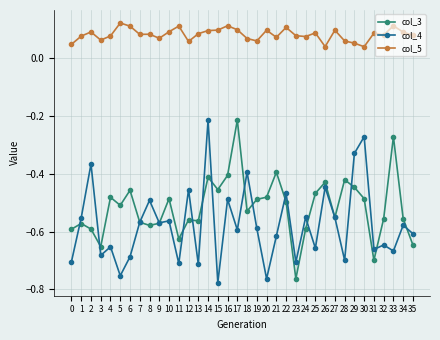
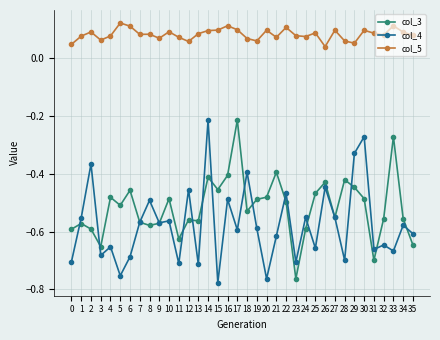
col_5, 11: 0.11 -> 0.07
col_5, 30: 0.04 -> 0.10
